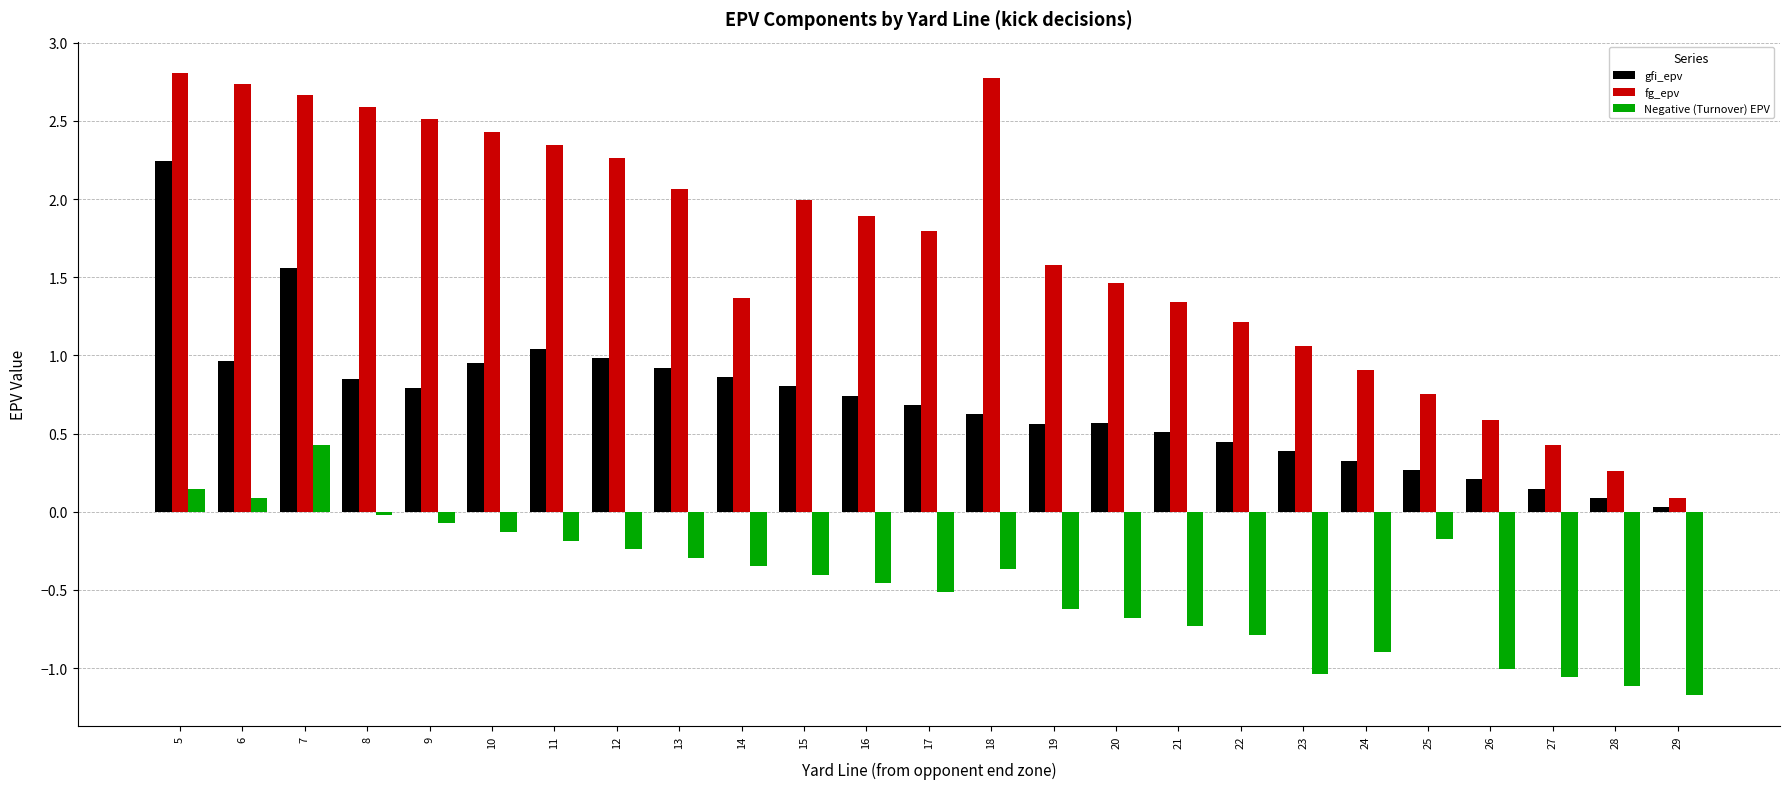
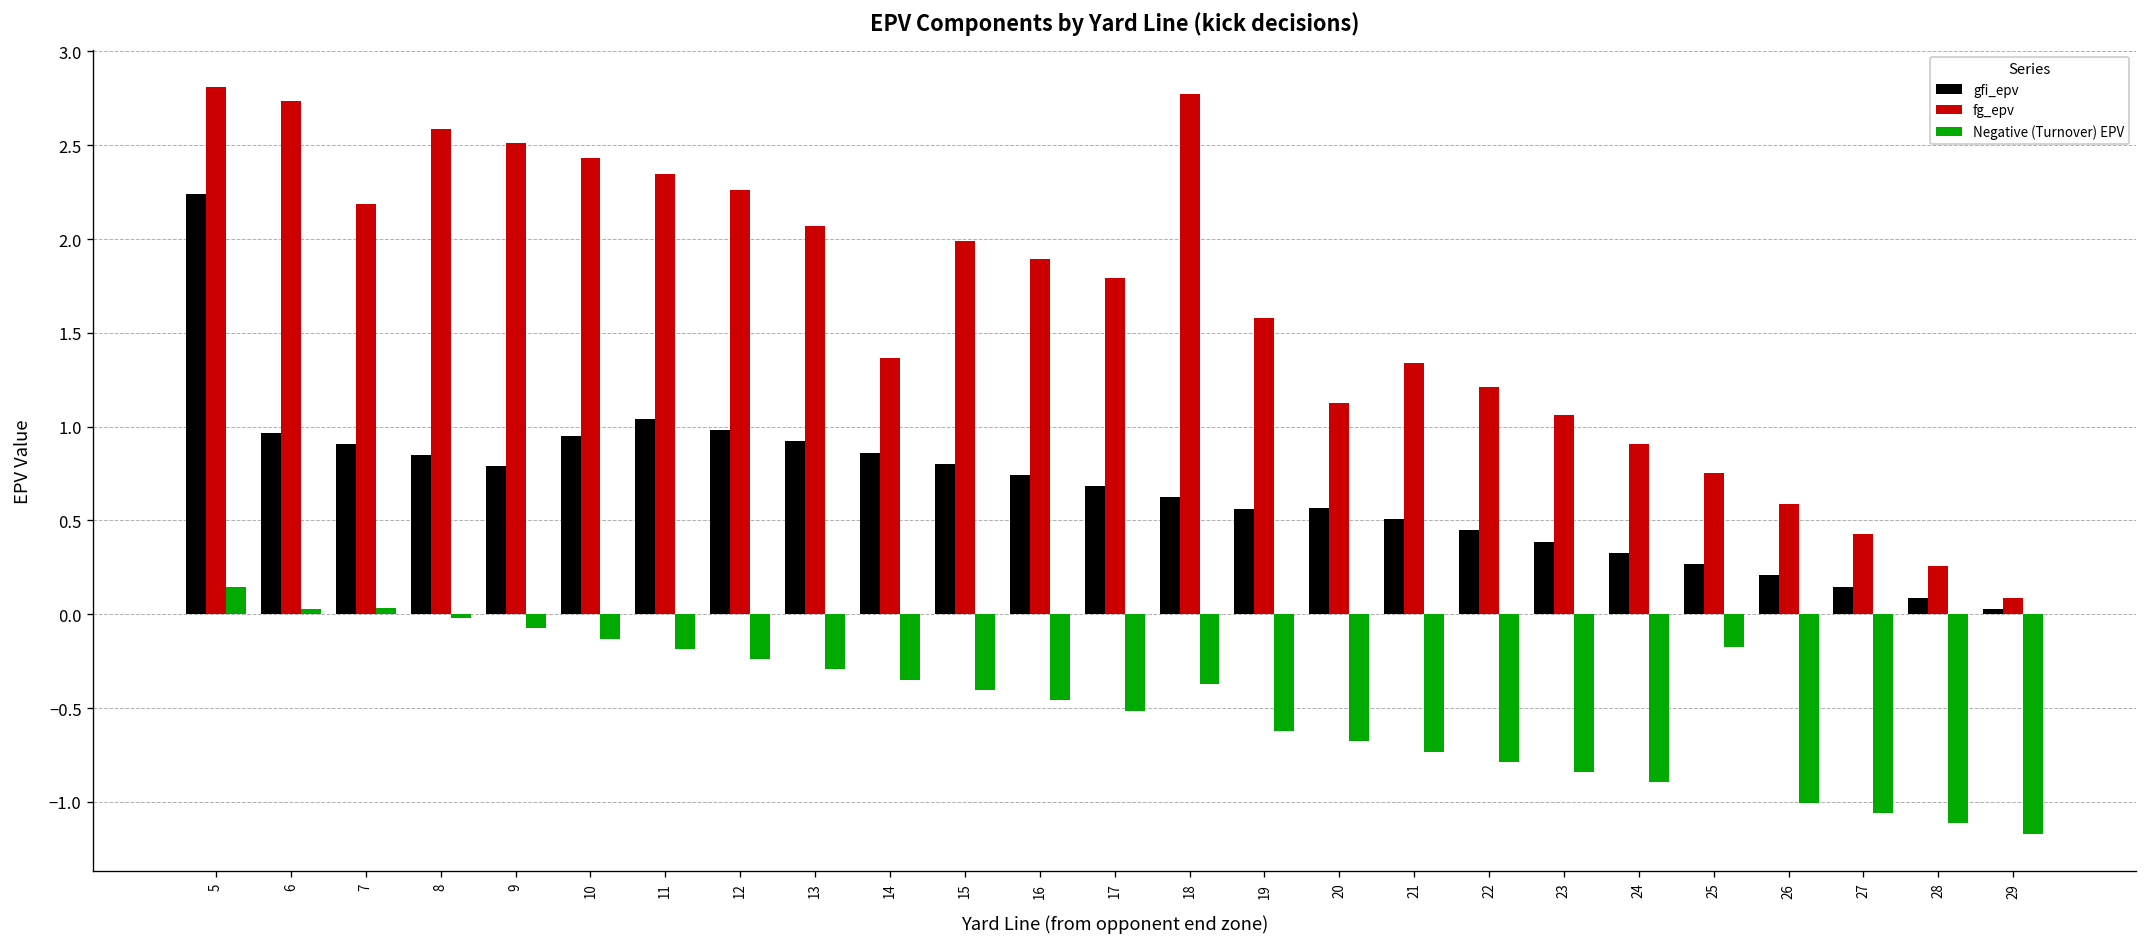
Negative (Turnover) EPV, 6: 0.09 -> 0.03
gfi_epv, 7: 1.56 -> 0.91
fg_epv, 7: 2.66 -> 2.19
Negative (Turnover) EPV, 7: 0.42 -> 0.03
fg_epv, 20: 1.47 -> 1.13
Negative (Turnover) EPV, 23: -1.04 -> -0.84
